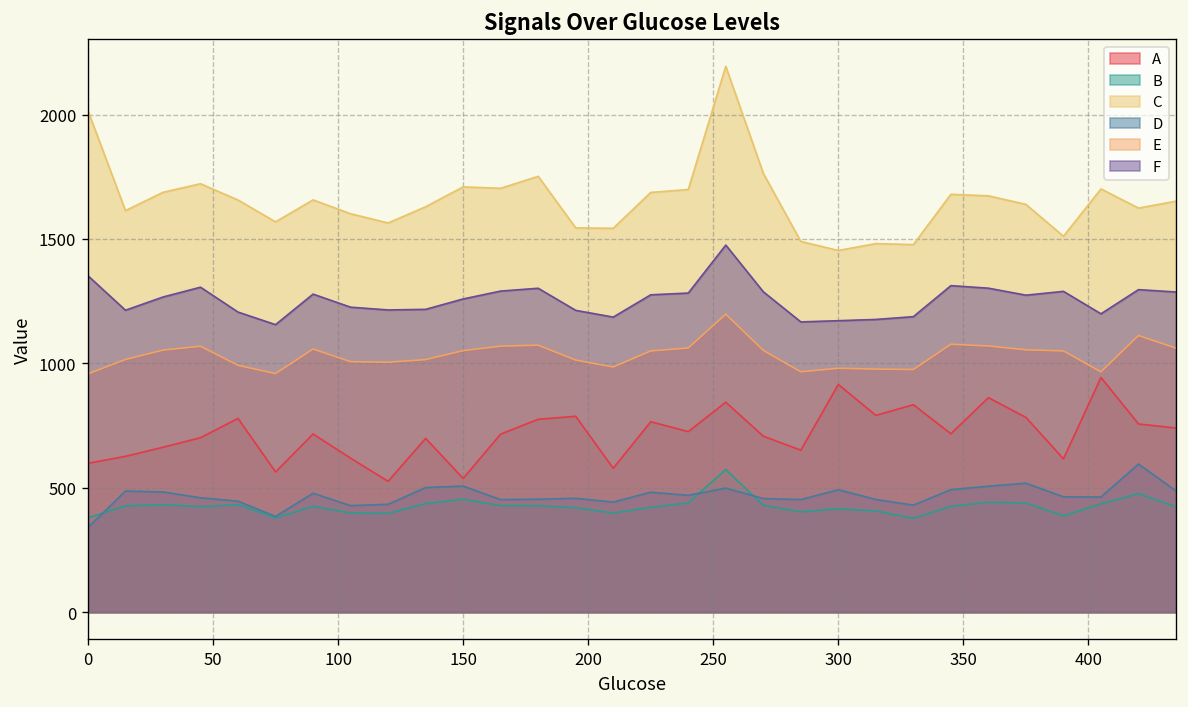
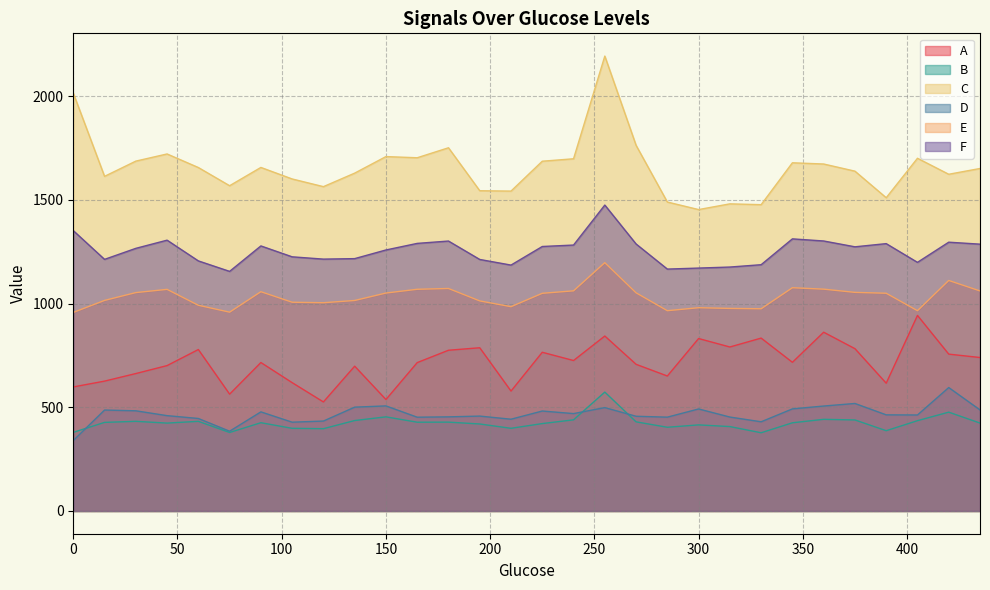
A, 300: 920 -> 830
